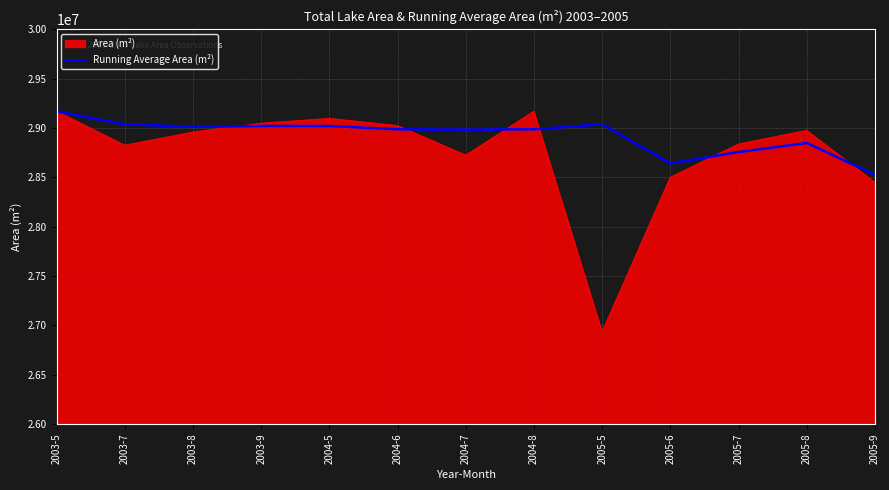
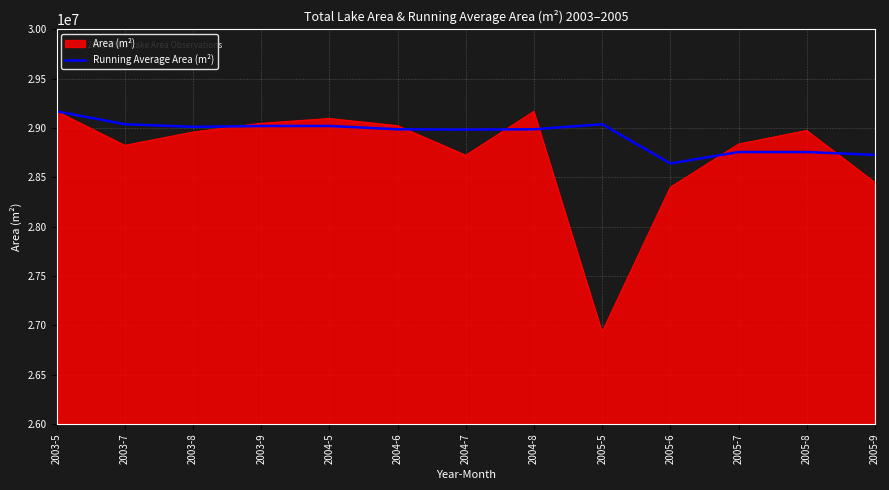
Area (m²), 2005-6: 28500000 -> 28400000
Running Average Area (m²), 2005-8: 28850000 -> 28760000
Running Average Area (m²), 2005-9: 28500000 -> 28700000
